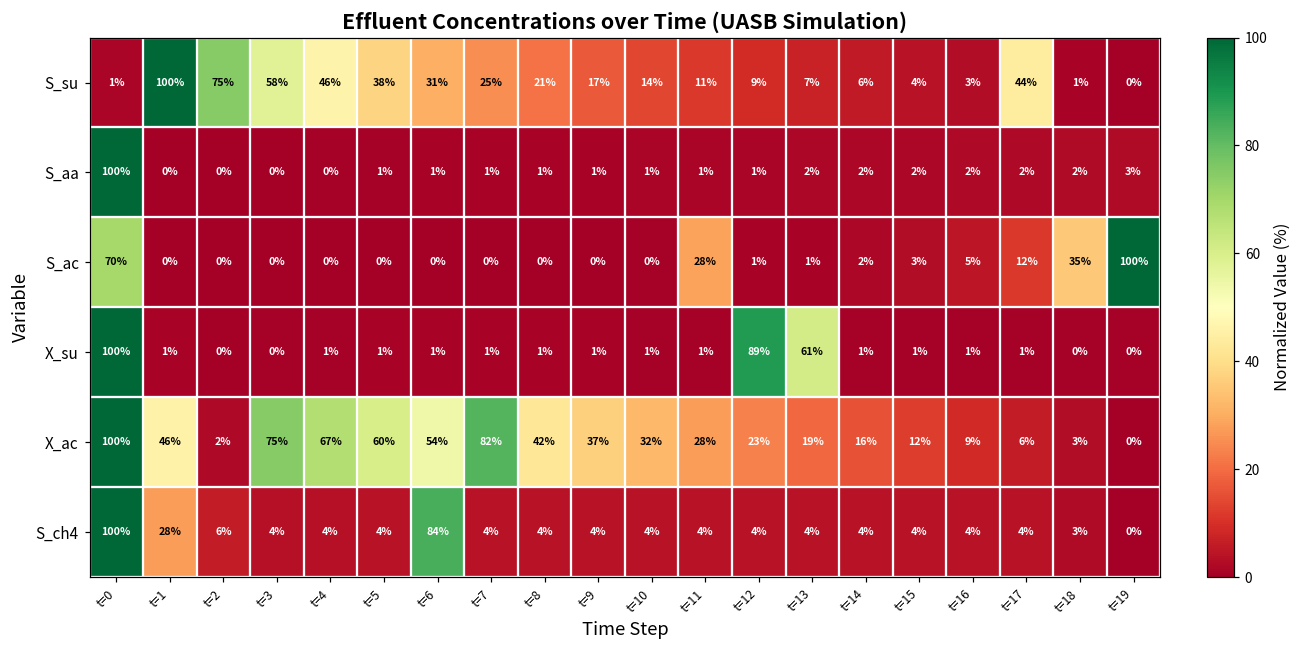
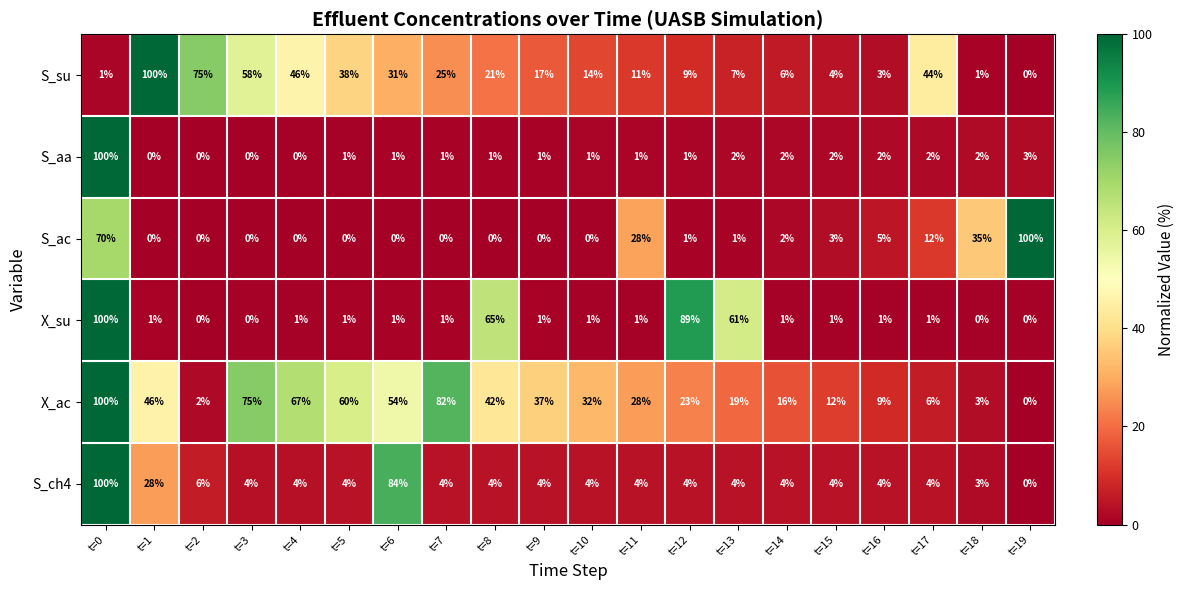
X_su, t=8: 1% -> 65%
